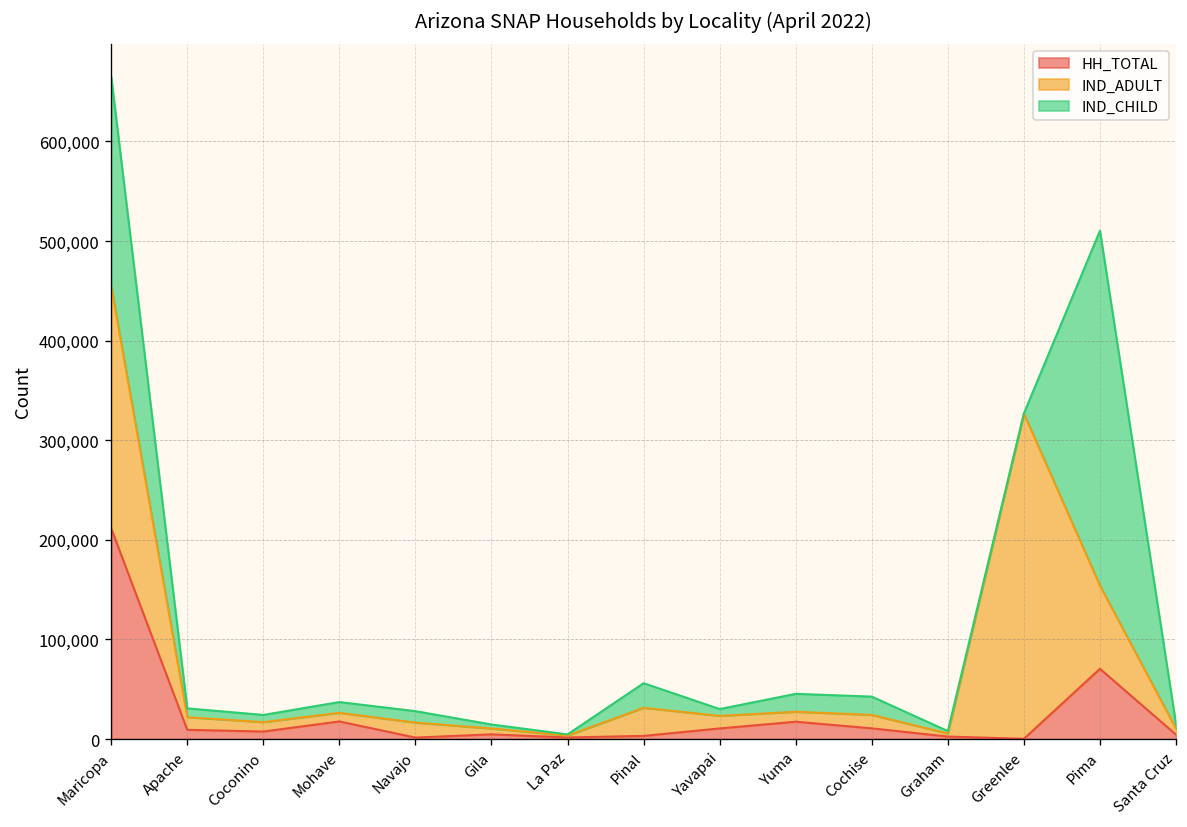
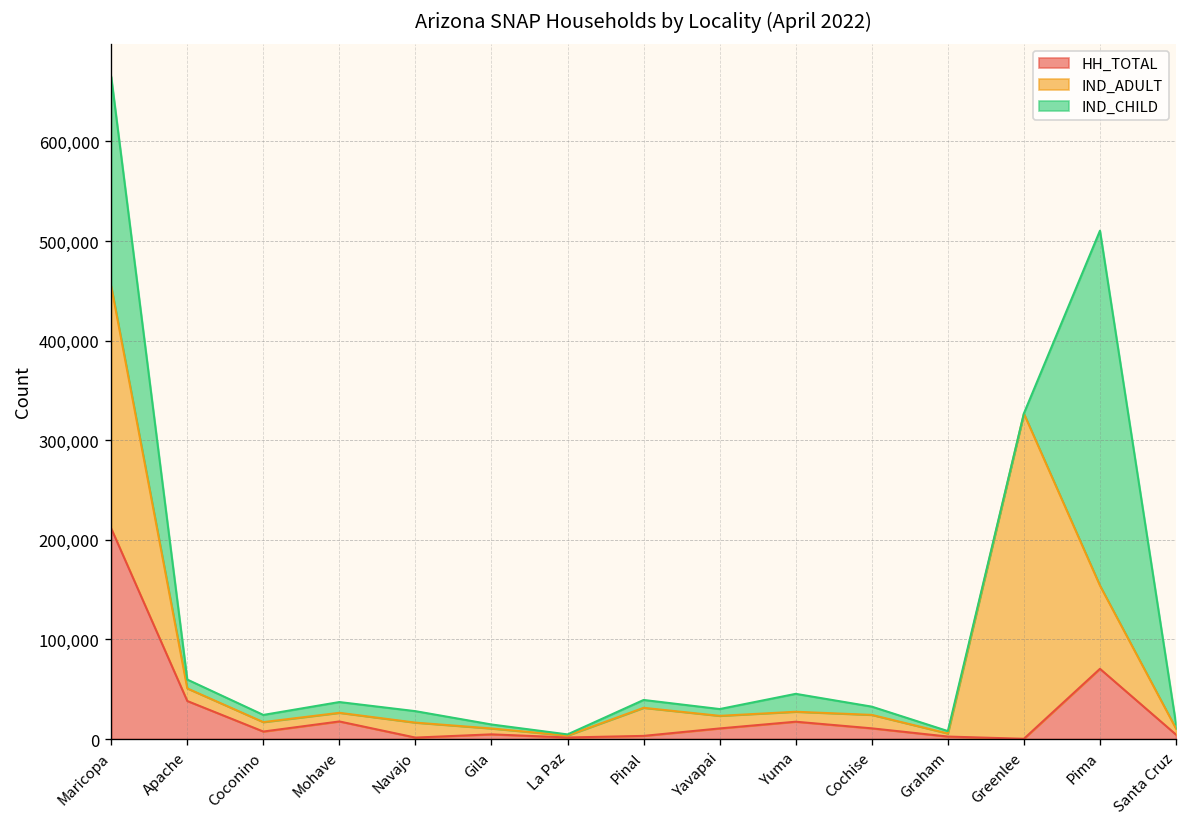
HH_TOTAL, Apache: 10,000 -> 40,000
IND_CHILD, Pinal: 20,000 -> 10,000
IND_CHILD, Cochise: 20,000 -> 10,000
